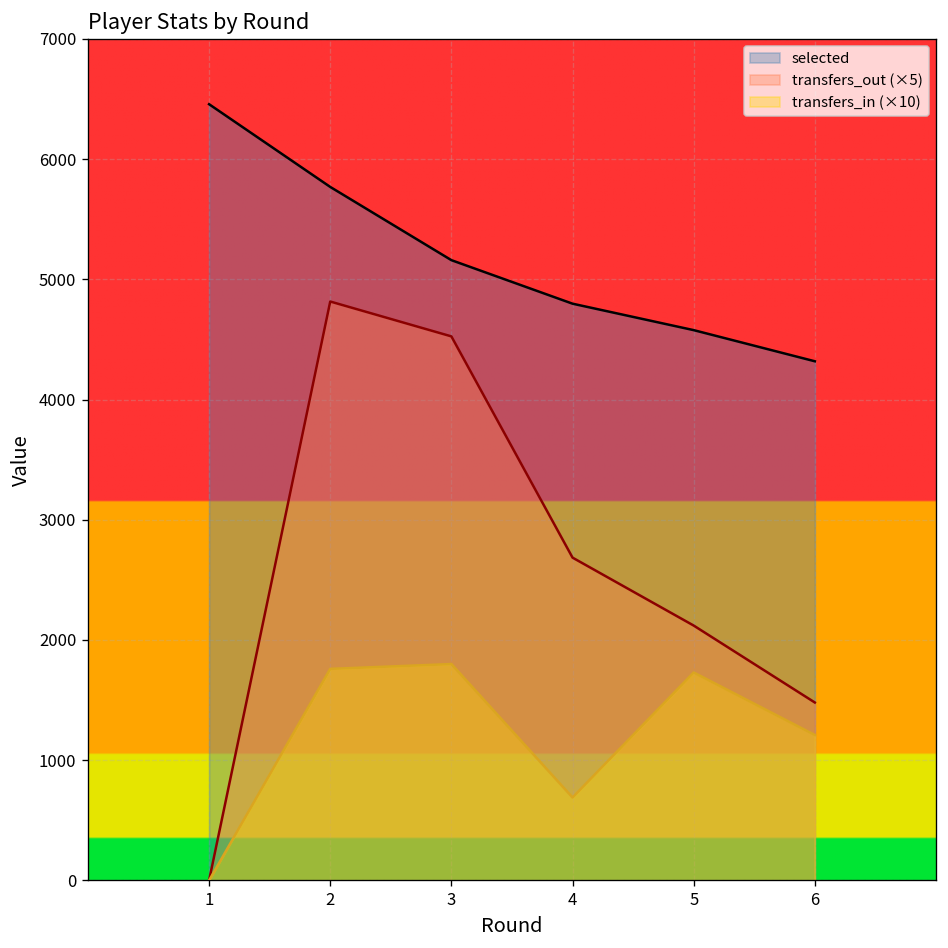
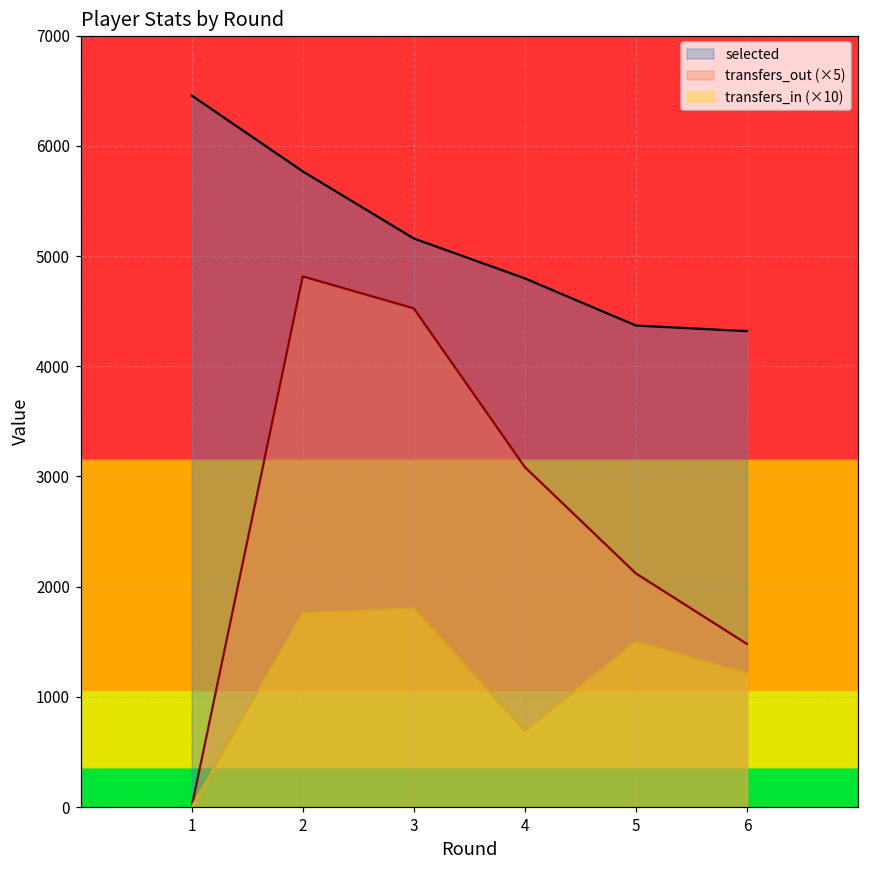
transfers_out (×5), 4: 2690 -> 3090
selected, 5: 4580 -> 4370
transfers_in (×10), 5: 1730 -> 1500
